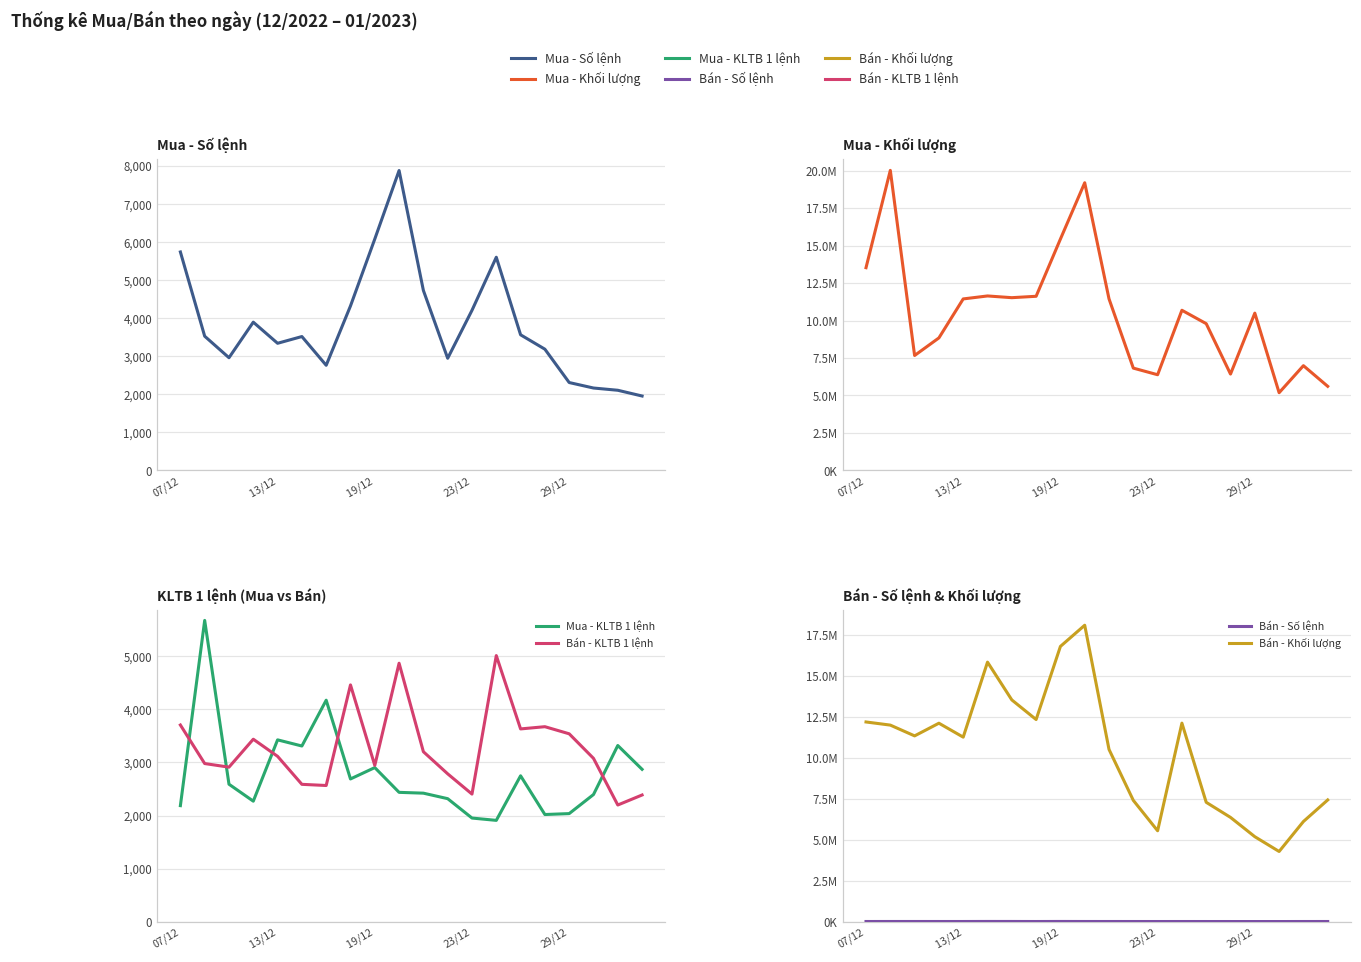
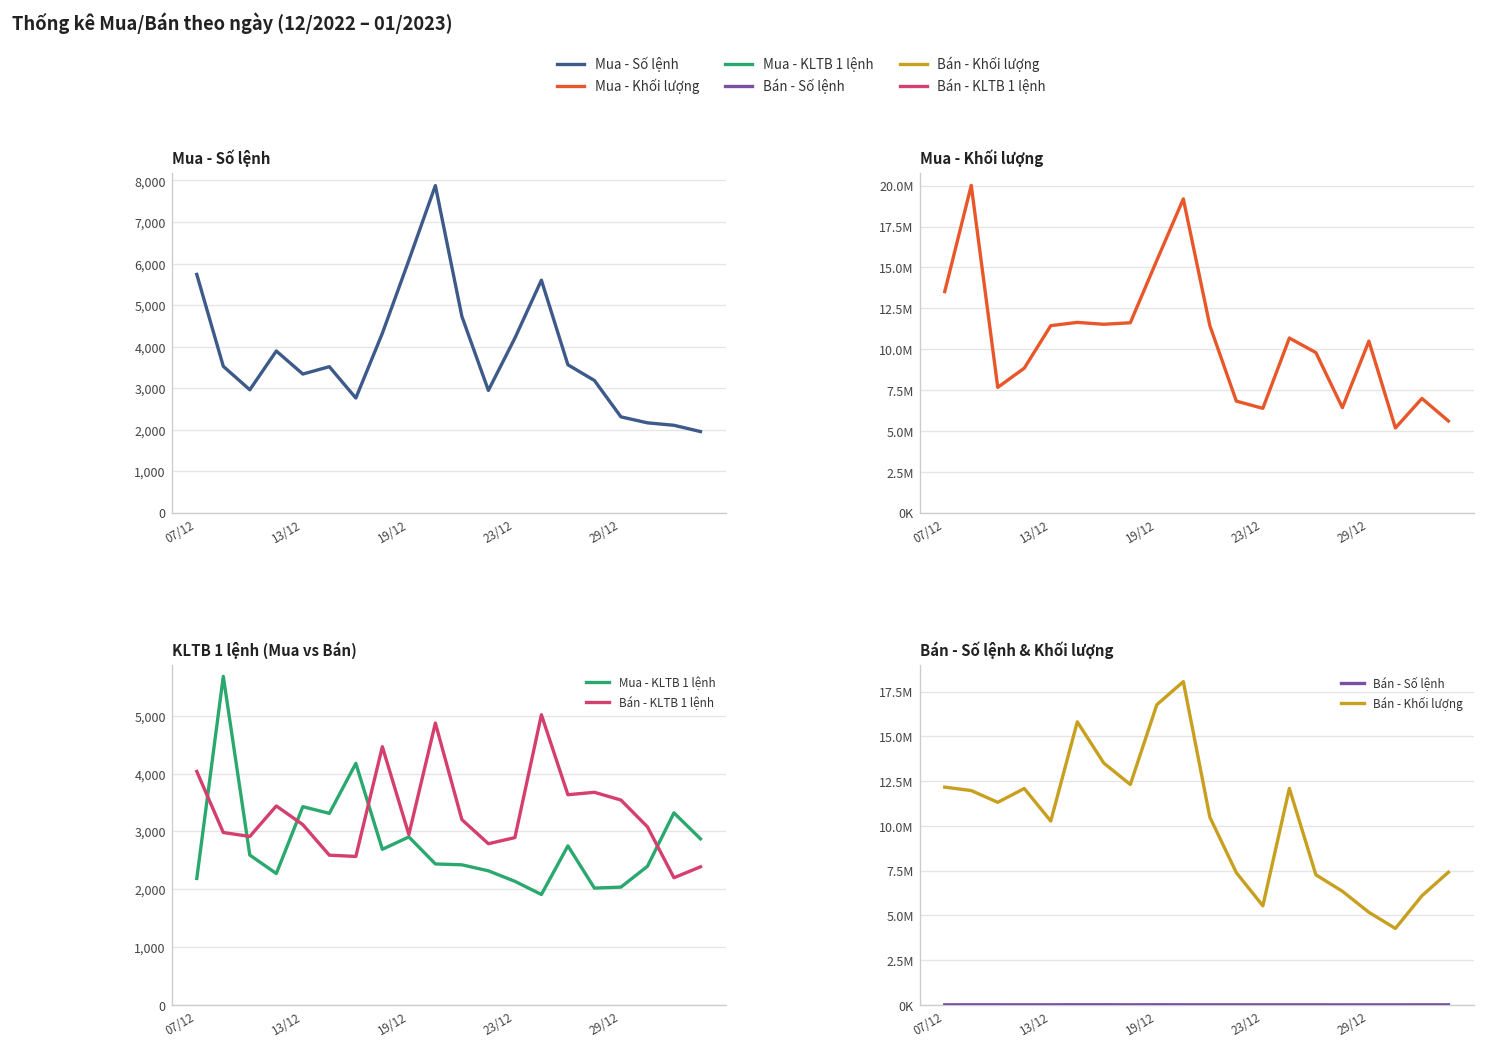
KLTB 1 lệnh (Mua vs Bán), Bán - KLTB 1 lệnh, 07/12: 3,700 -> 4,000
KLTB 1 lệnh (Mua vs Bán), Mua - KLTB 1 lệnh, 23/12: 2,000 -> 2,100
KLTB 1 lệnh (Mua vs Bán), Bán - KLTB 1 lệnh, 23/12: 2,400 -> 2,900
Bán - Số lệnh & Khối lượng, Bán - Khối lượng, 13/12: 11200000 -> 10300000
